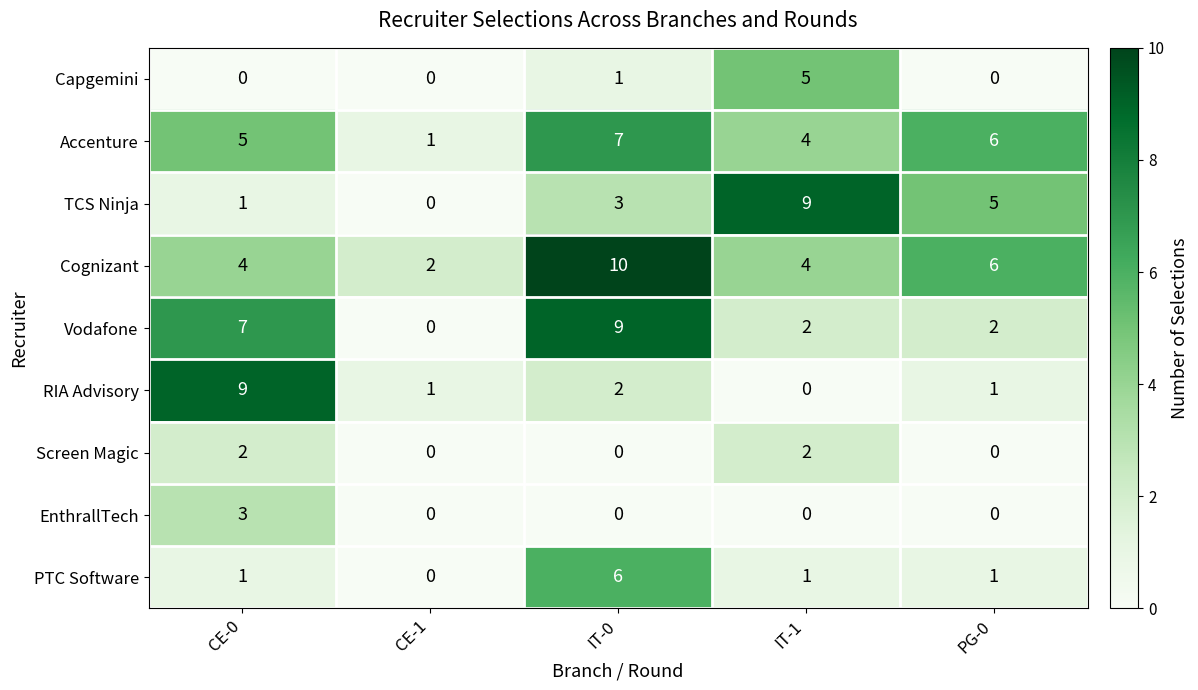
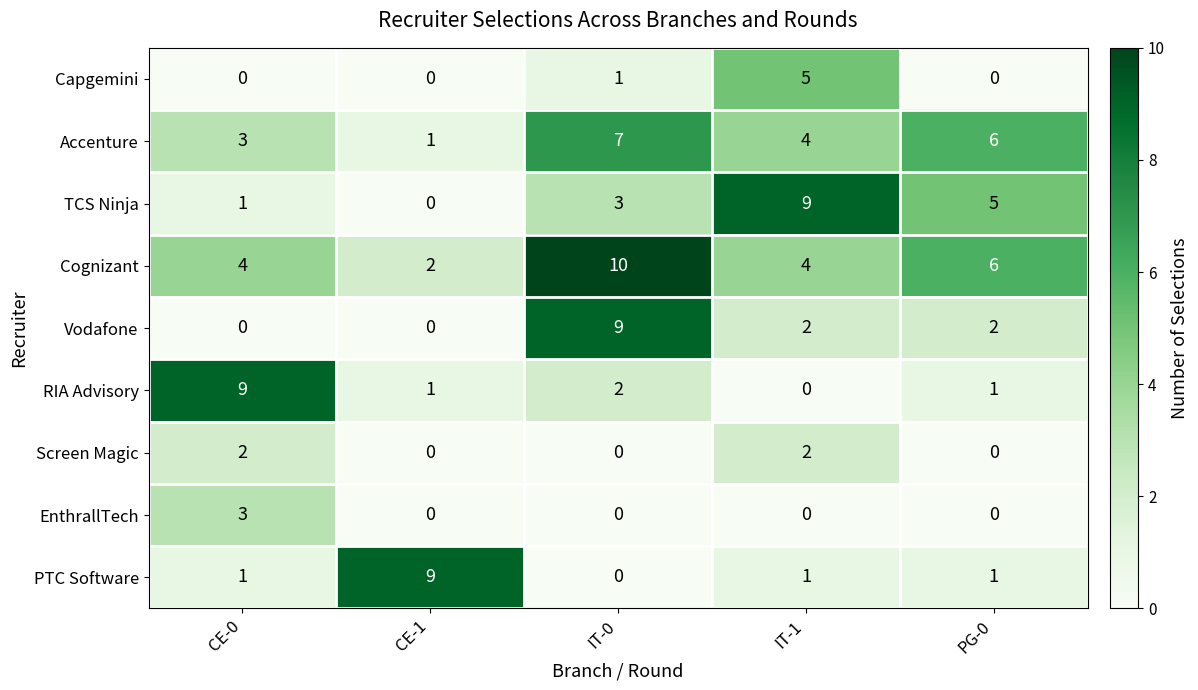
Accenture, CE-0: 5 -> 3
Vodafone, CE-0: 7 -> 0
PTC Software, CE-1: 0 -> 9
PTC Software, IT-0: 6 -> 0
